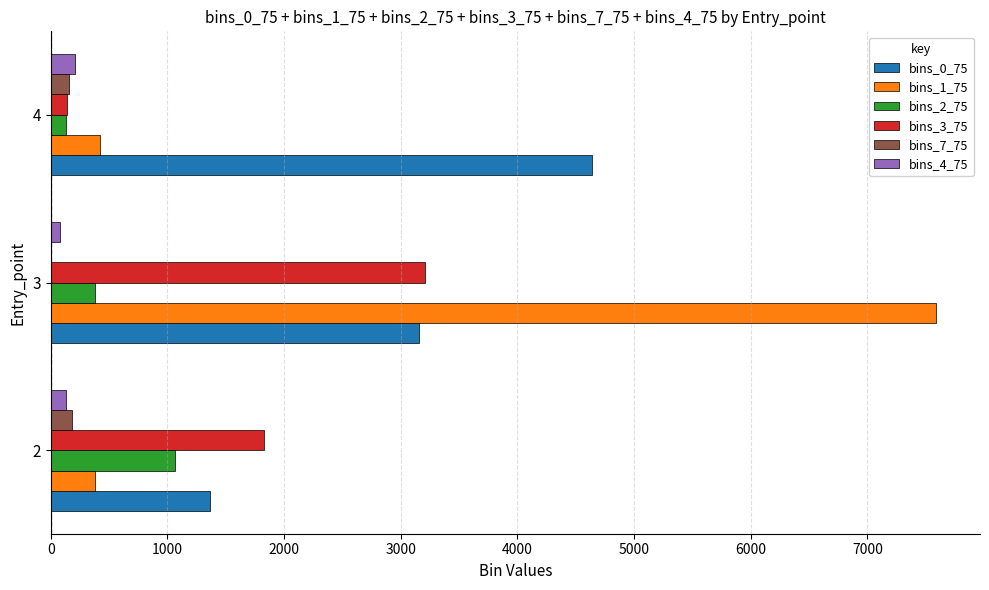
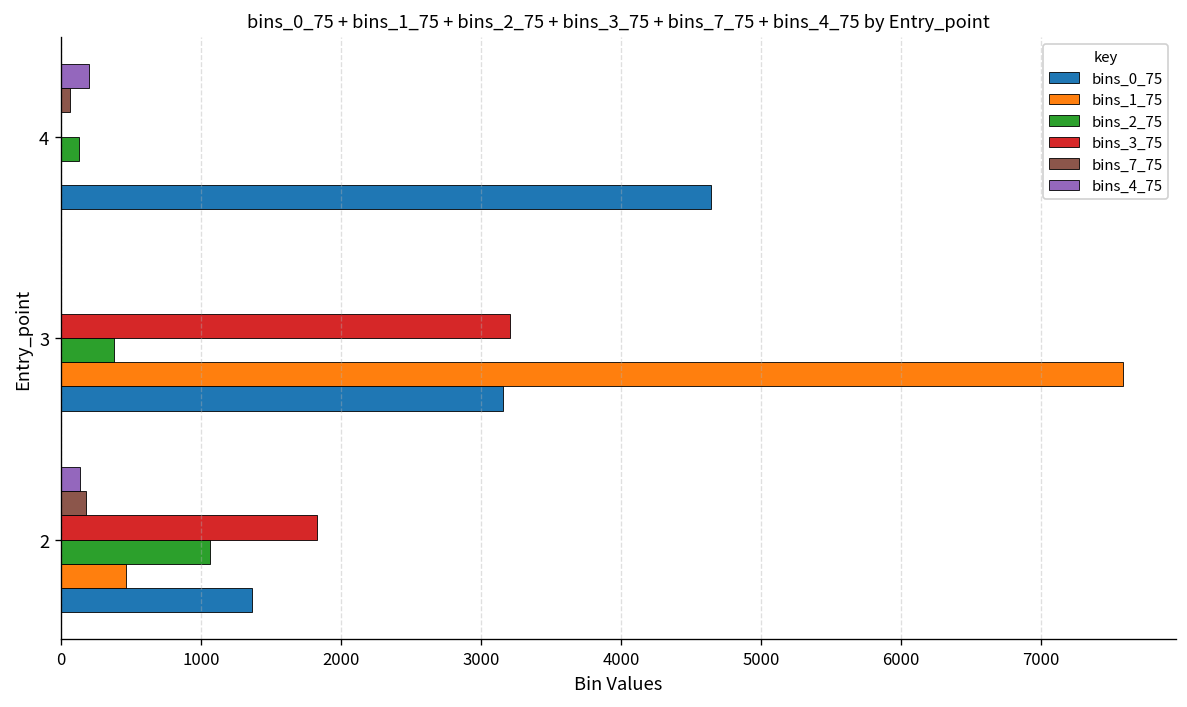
bins_7_75, 4: 150 -> 70
bins_3_75, 4: 140 -> 0
bins_1_75, 4: 420 -> 0
bins_4_75, 3: 80 -> 0
bins_1_75, 2: 370 -> 470
